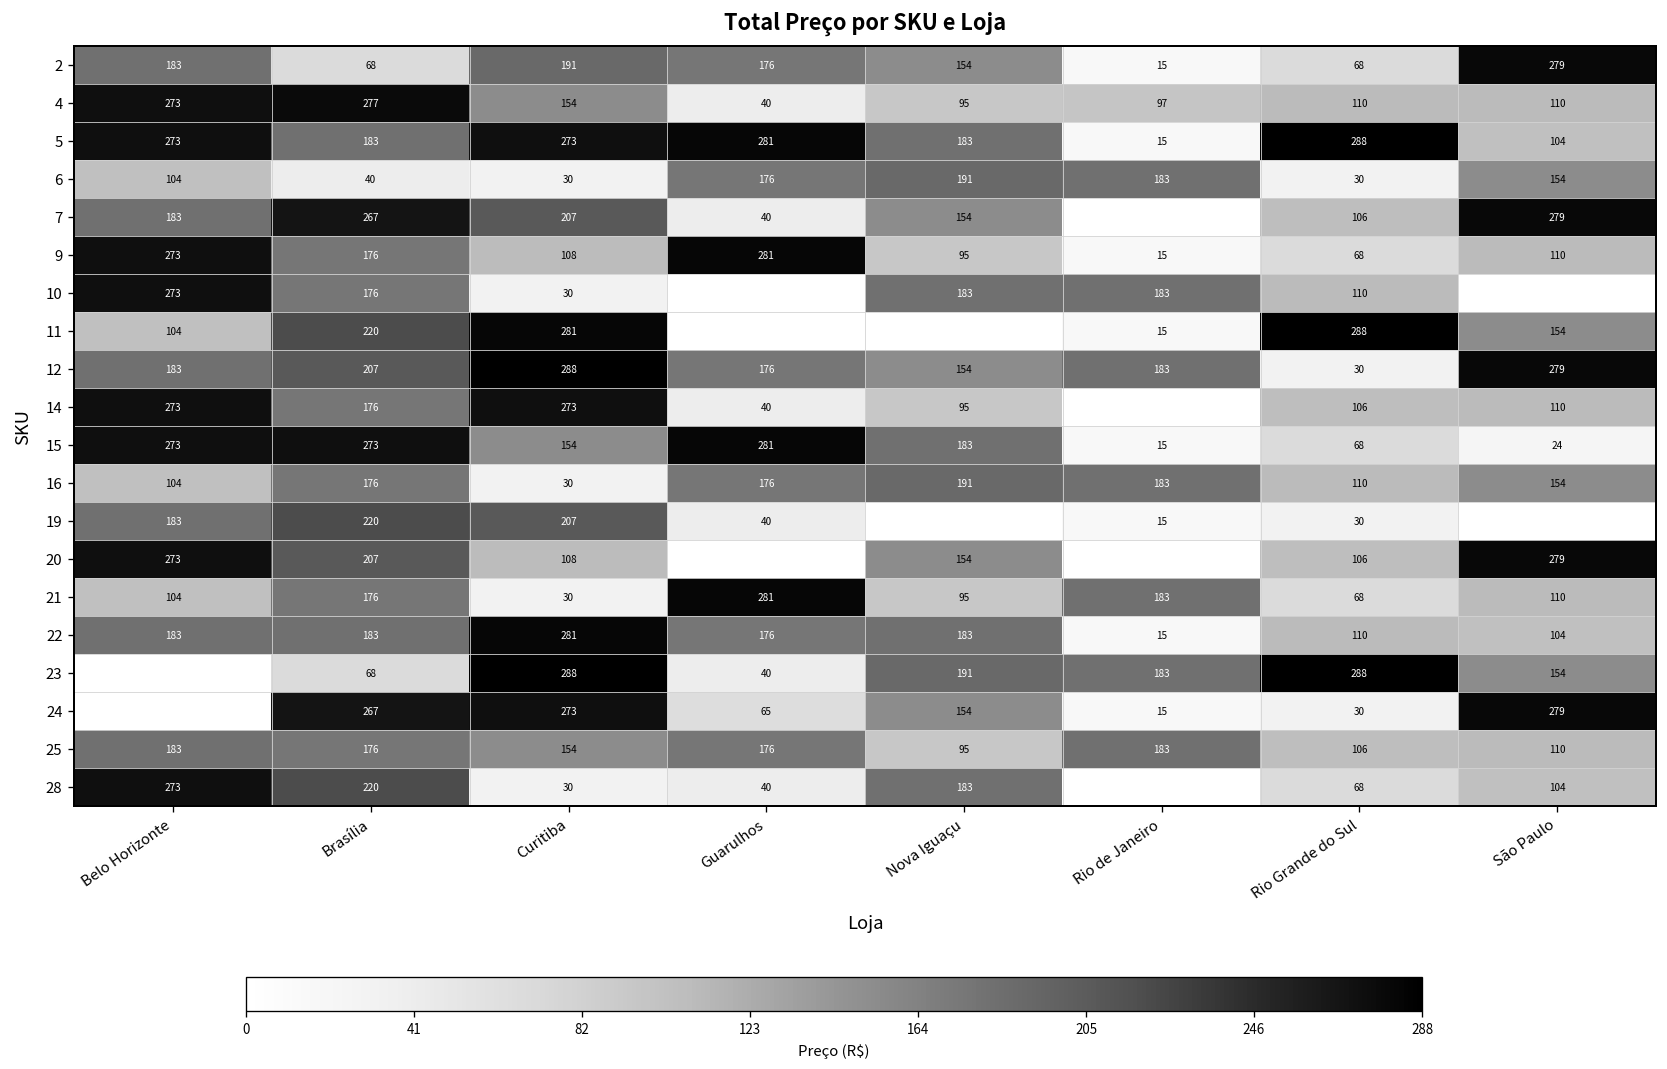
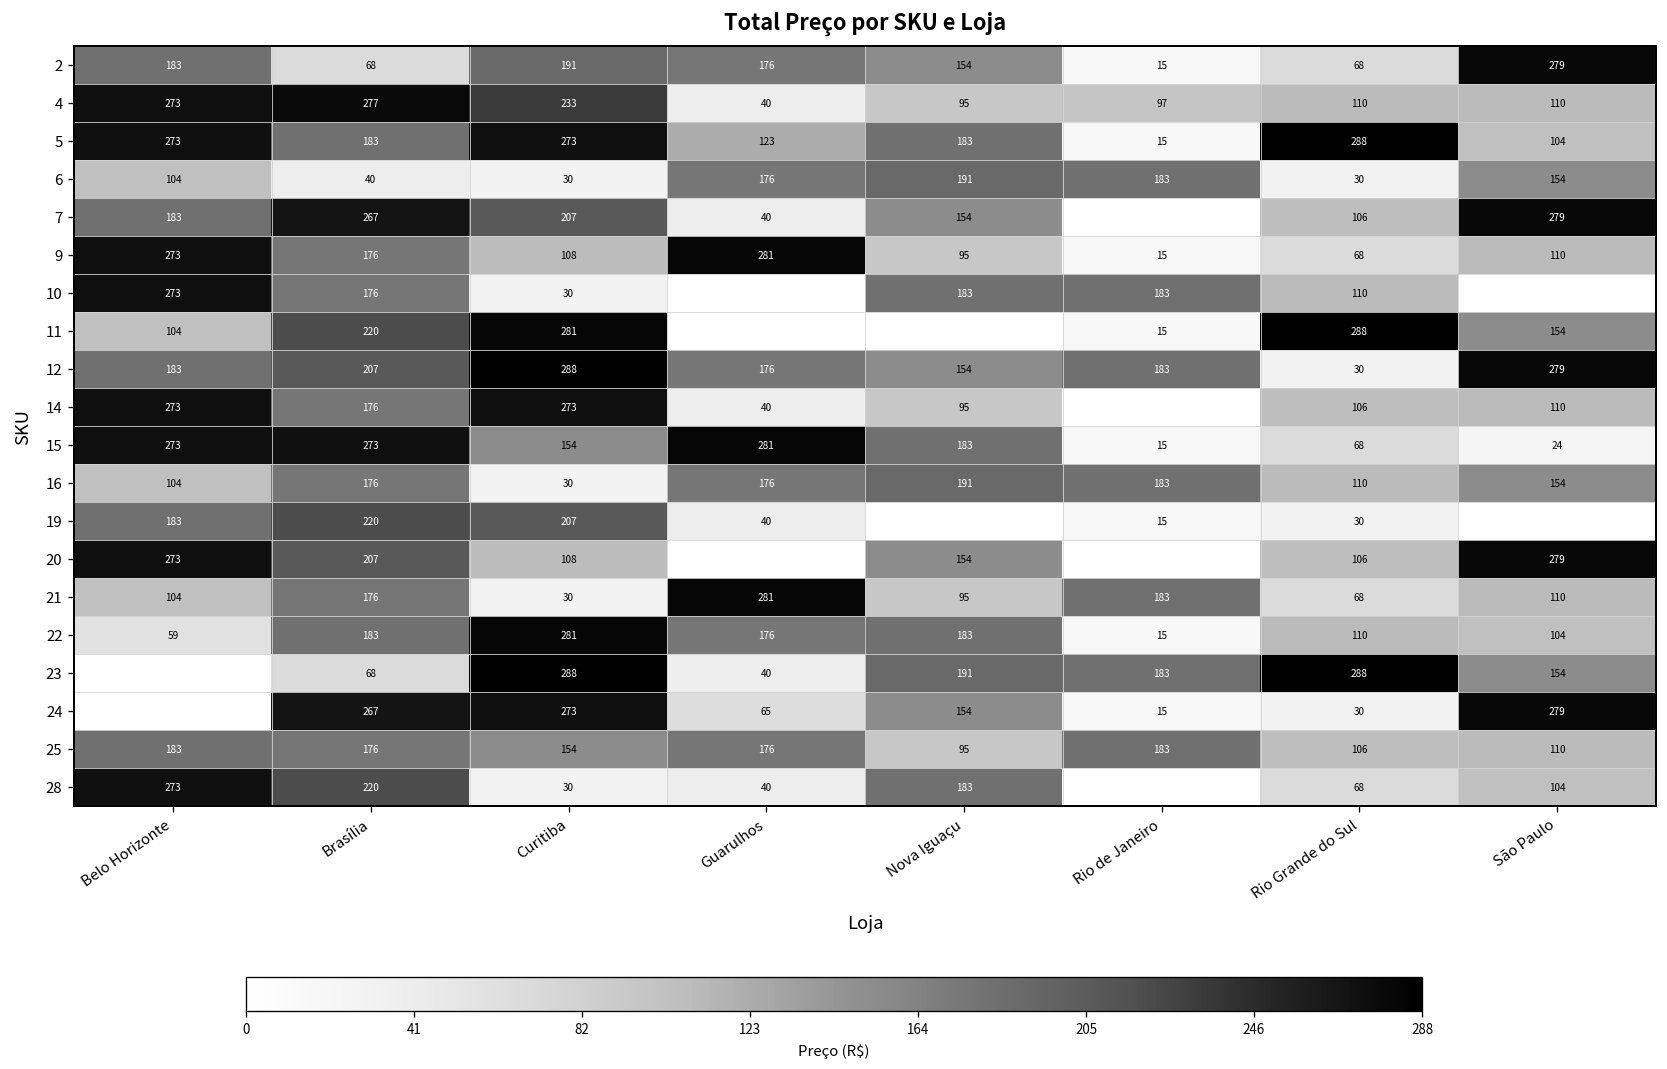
4, Curitiba: 154 -> 233
5, Guarulhos: 281 -> 123
22, Belo Horizonte: 183 -> 59
